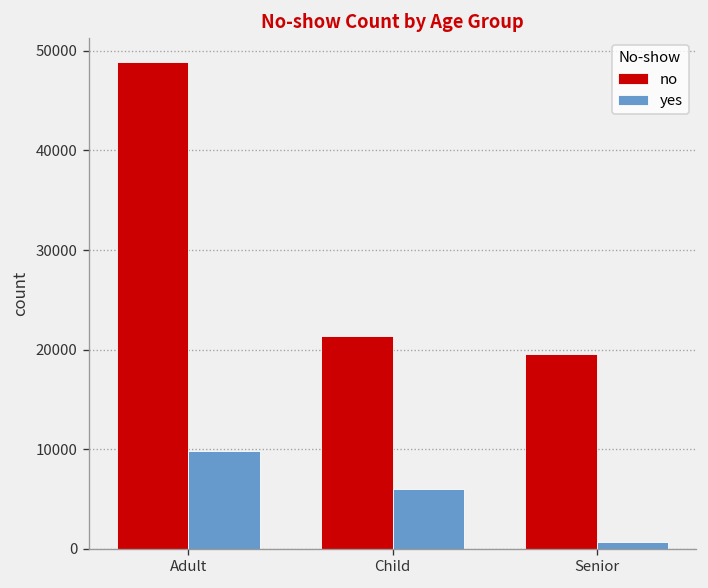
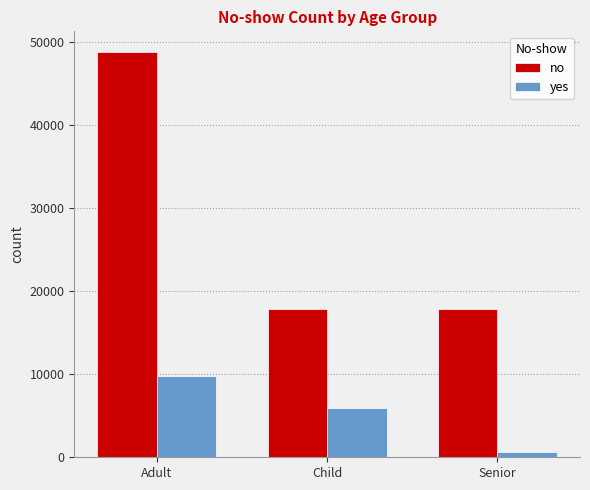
no, Child: 21000 -> 18000
no, Senior: 20000 -> 18000
